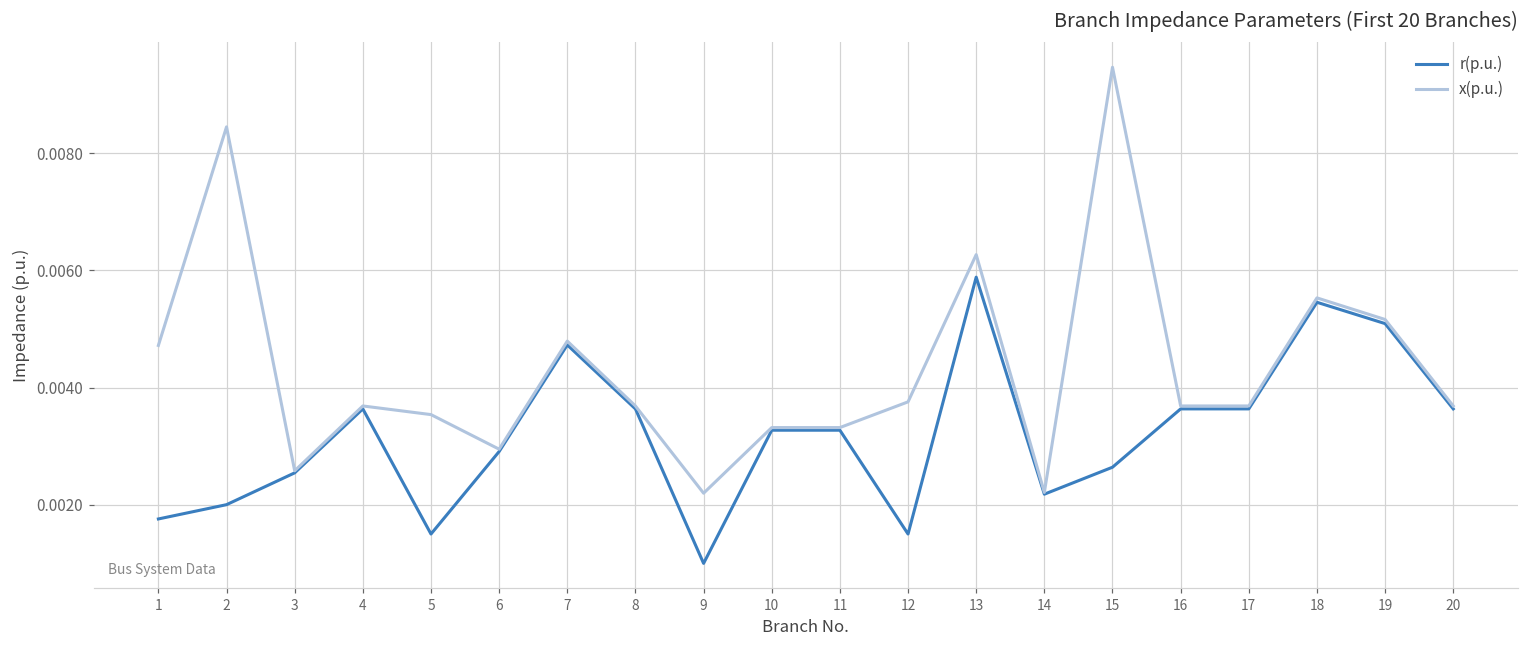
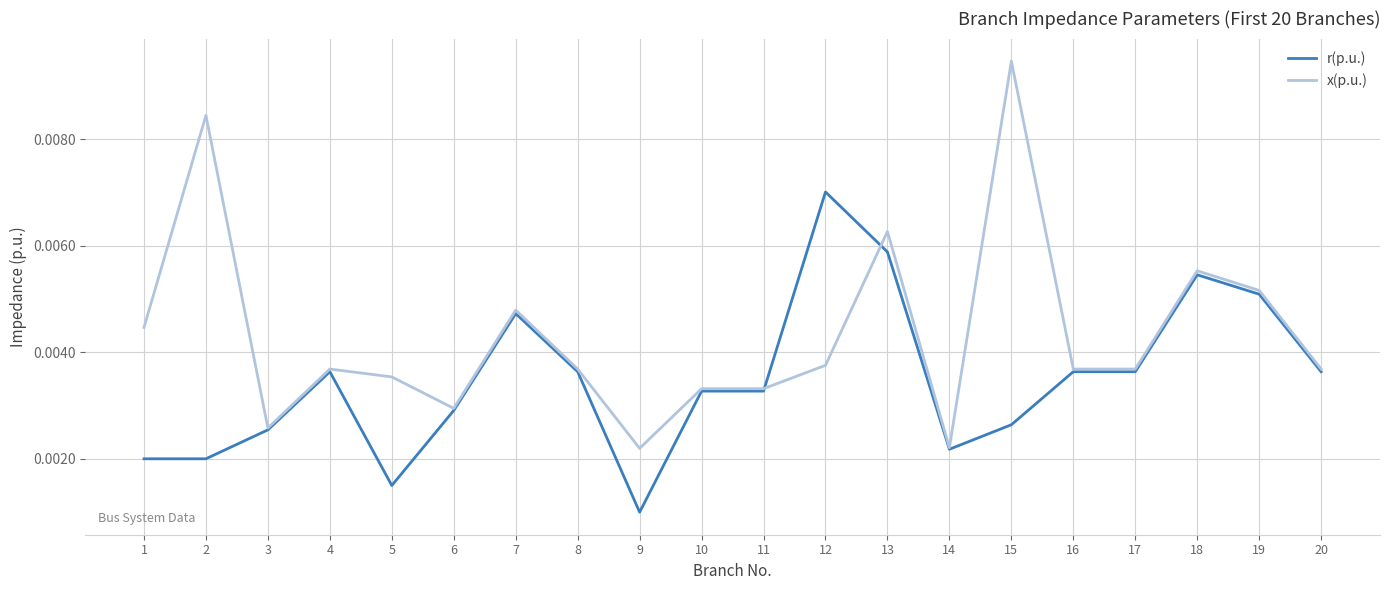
r(p.u.), 1: 0.0018 -> 0.0020
x(p.u.), 1: 0.0047 -> 0.0045
r(p.u.), 12: 0.0015 -> 0.0070
